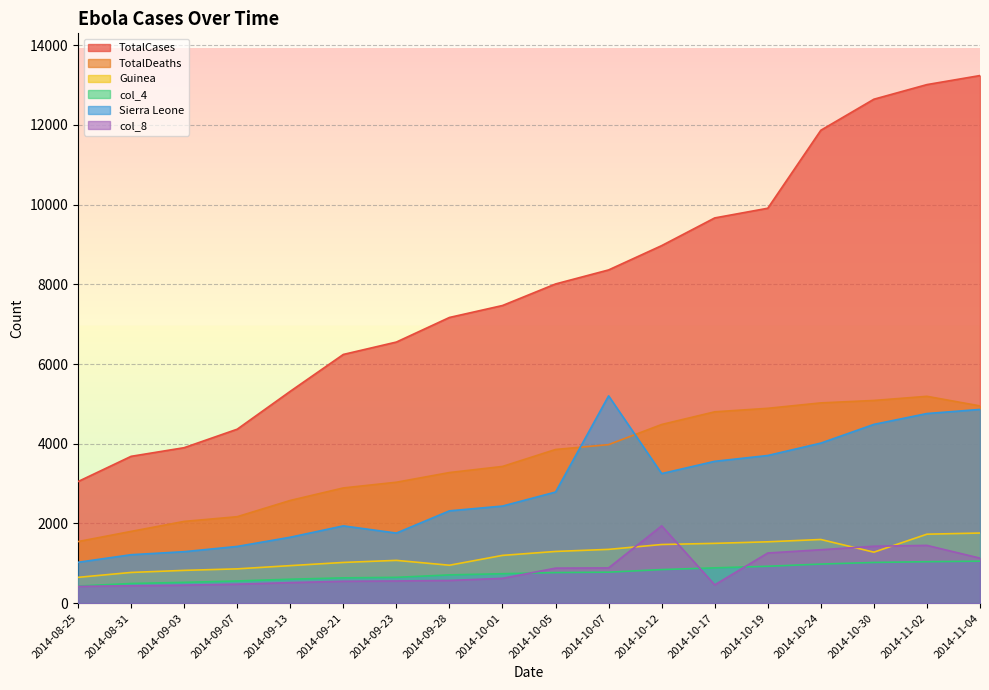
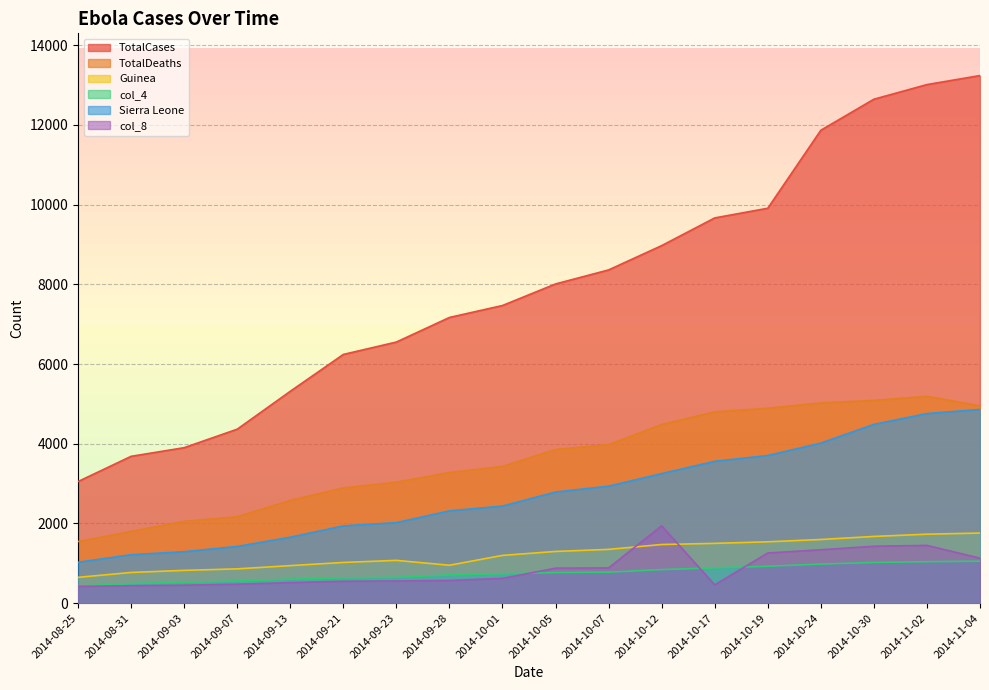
Sierra Leone, 2014-09-23: 1800 -> 2000
Sierra Leone, 2014-10-07: 5200 -> 2900
Guinea, 2014-10-30: 1300 -> 1700
